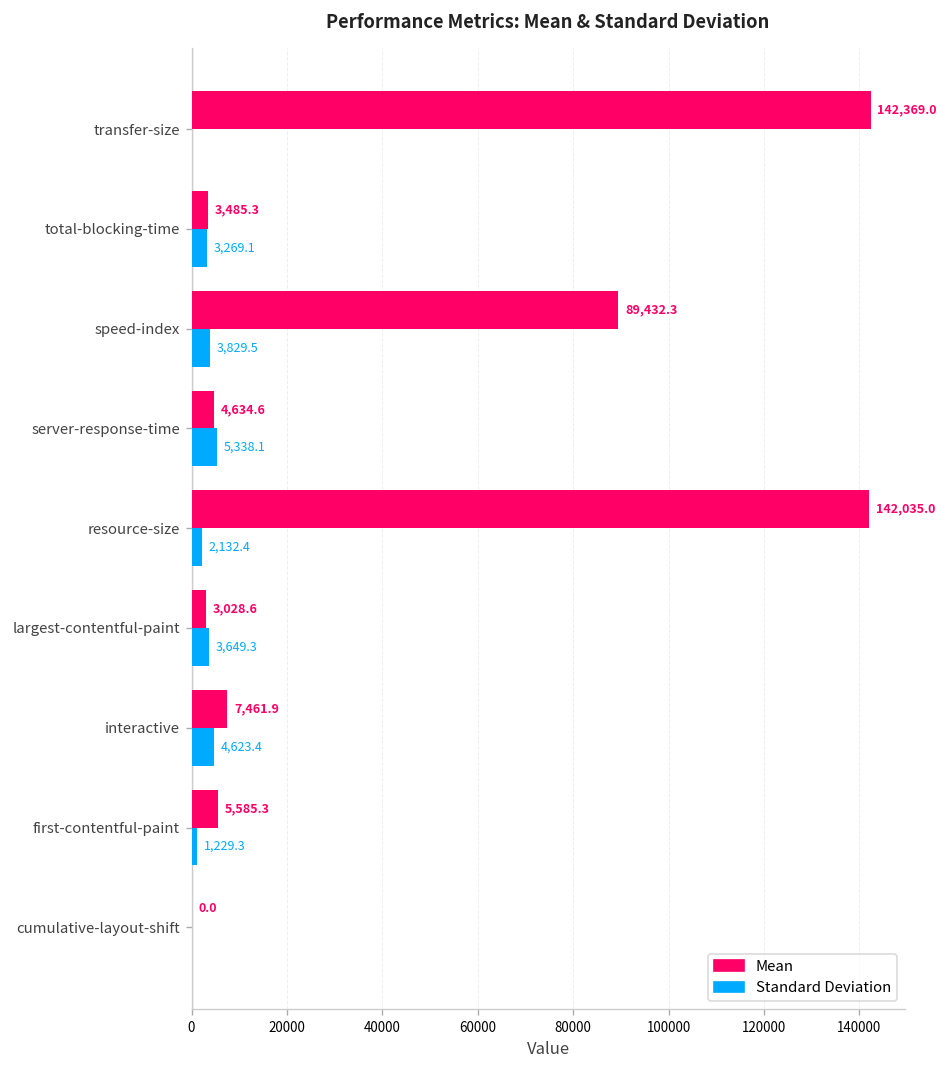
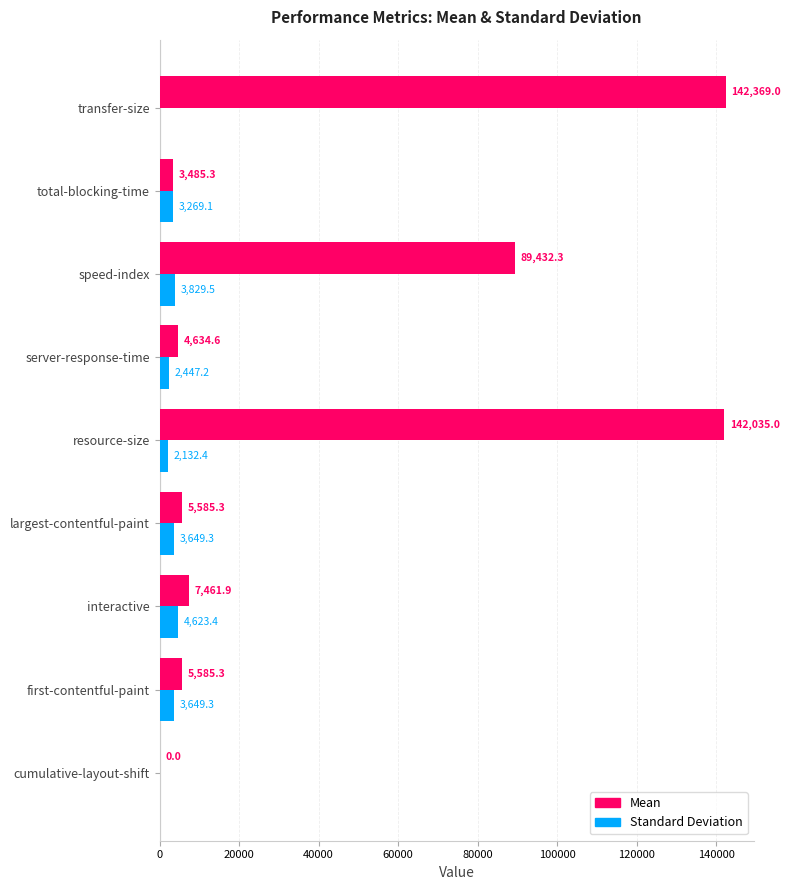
Standard Deviation, server-response-time: 5,338.1 -> 2,447.2
Mean, largest-contentful-paint: 3,028.6 -> 5,585.3
Standard Deviation, first-contentful-paint: 1,229.3 -> 3,649.3
